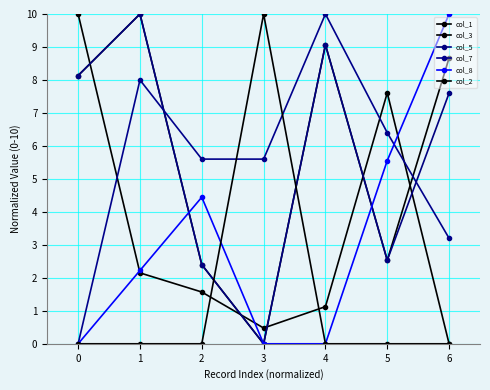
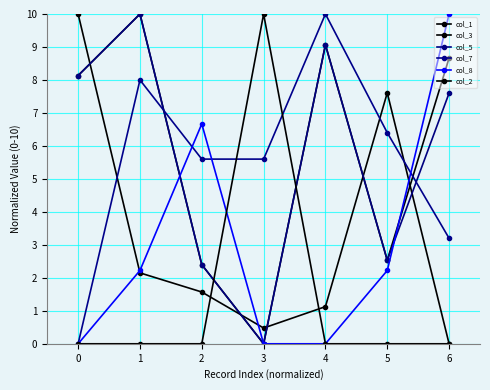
col_8, 2: 4.4 -> 6.7
col_8, 5: 5.6 -> 2.2
